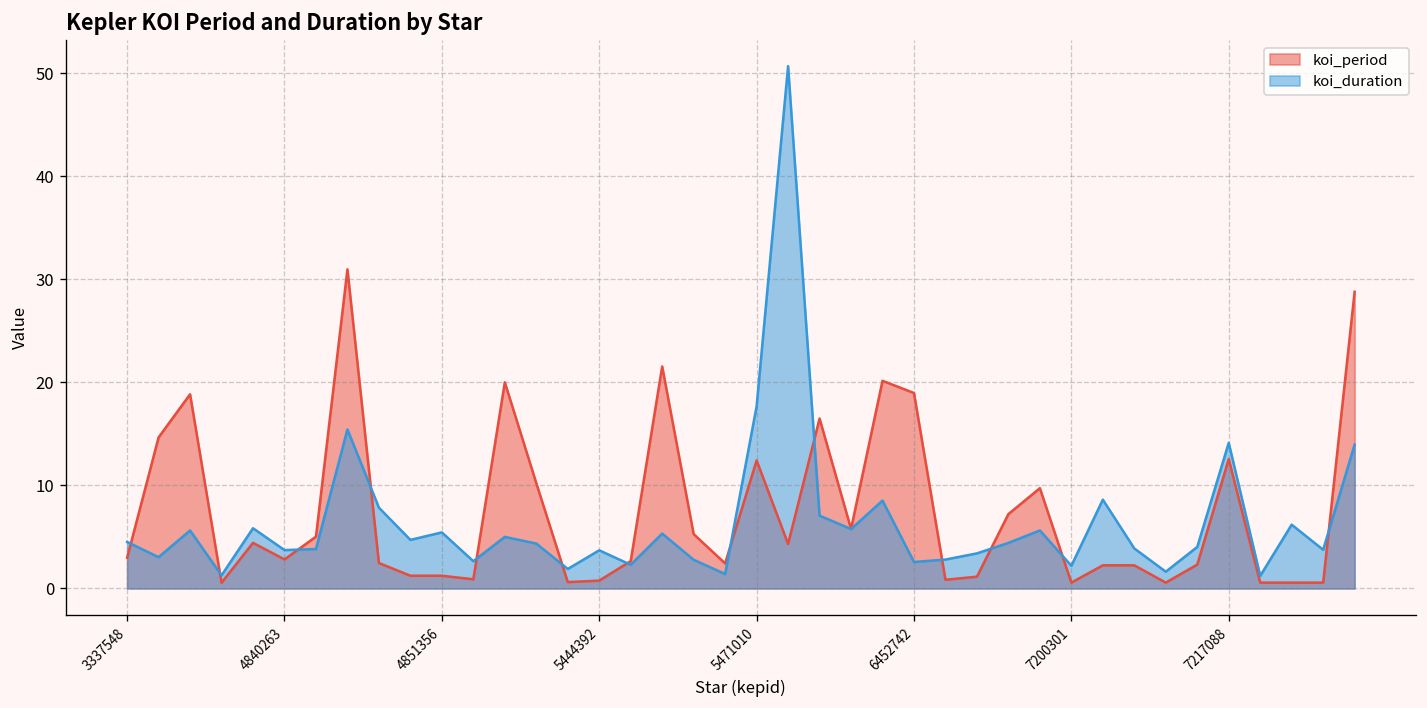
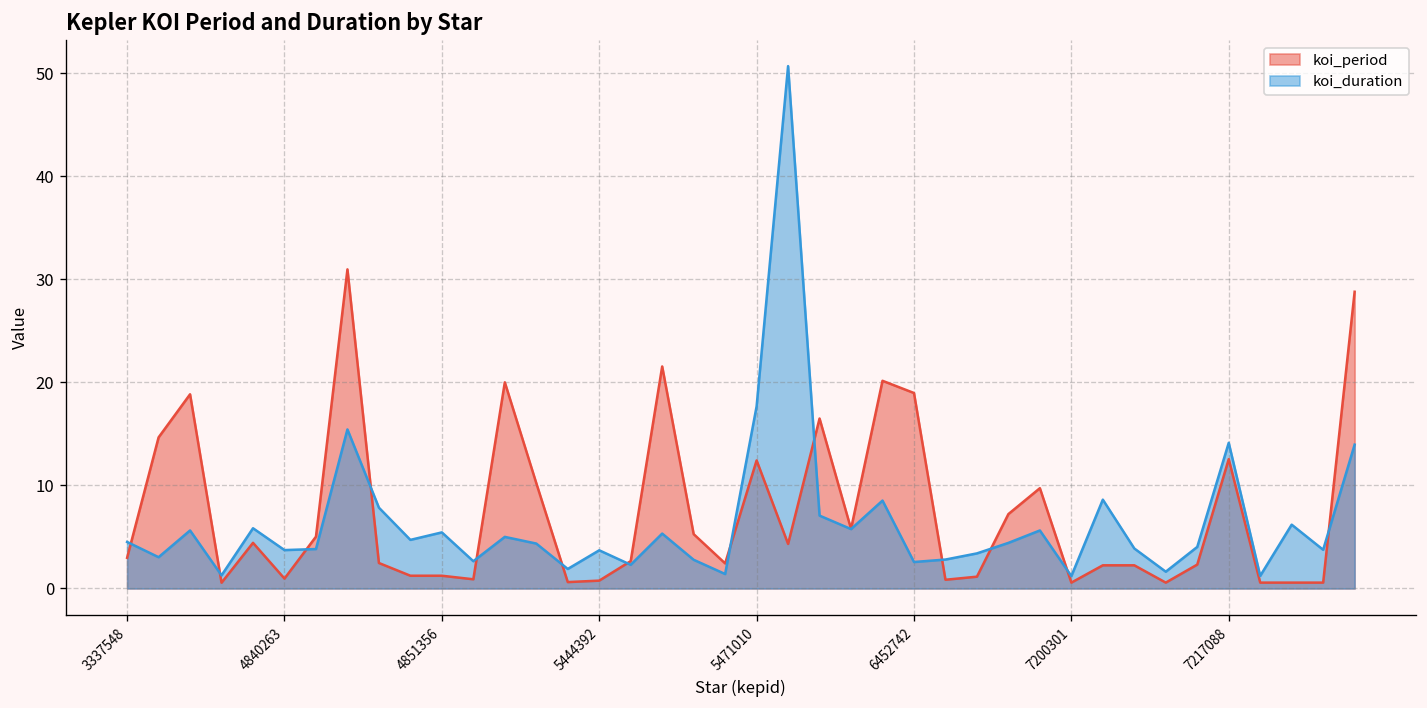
koi_period, 4840263: 3 -> 1
koi_duration, 7200301: 2 -> 1
